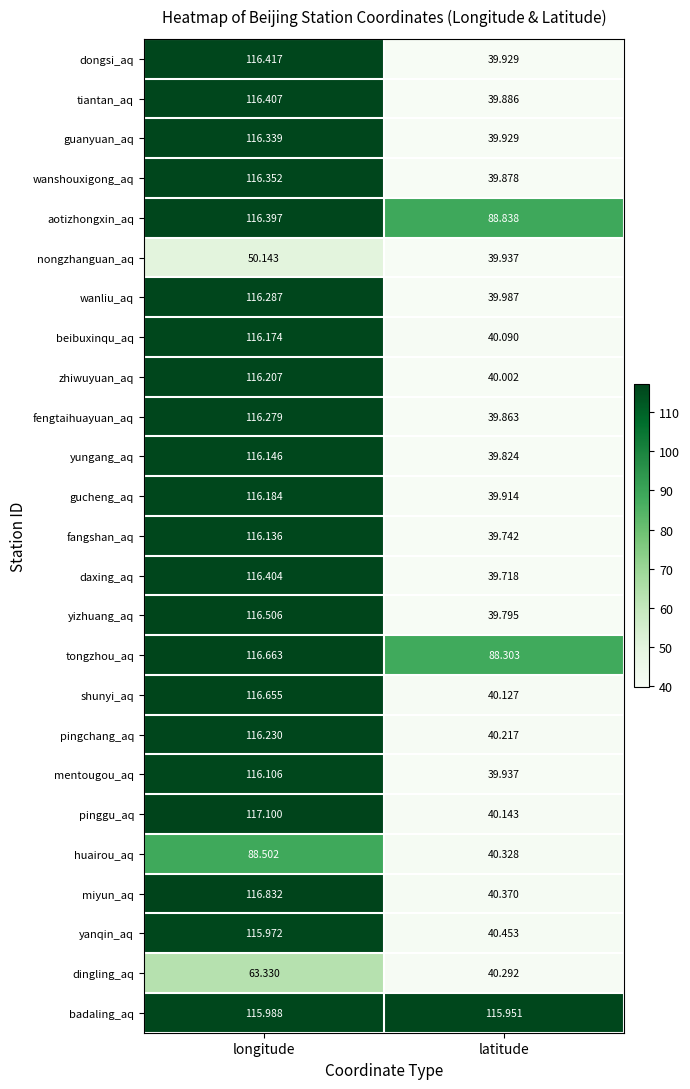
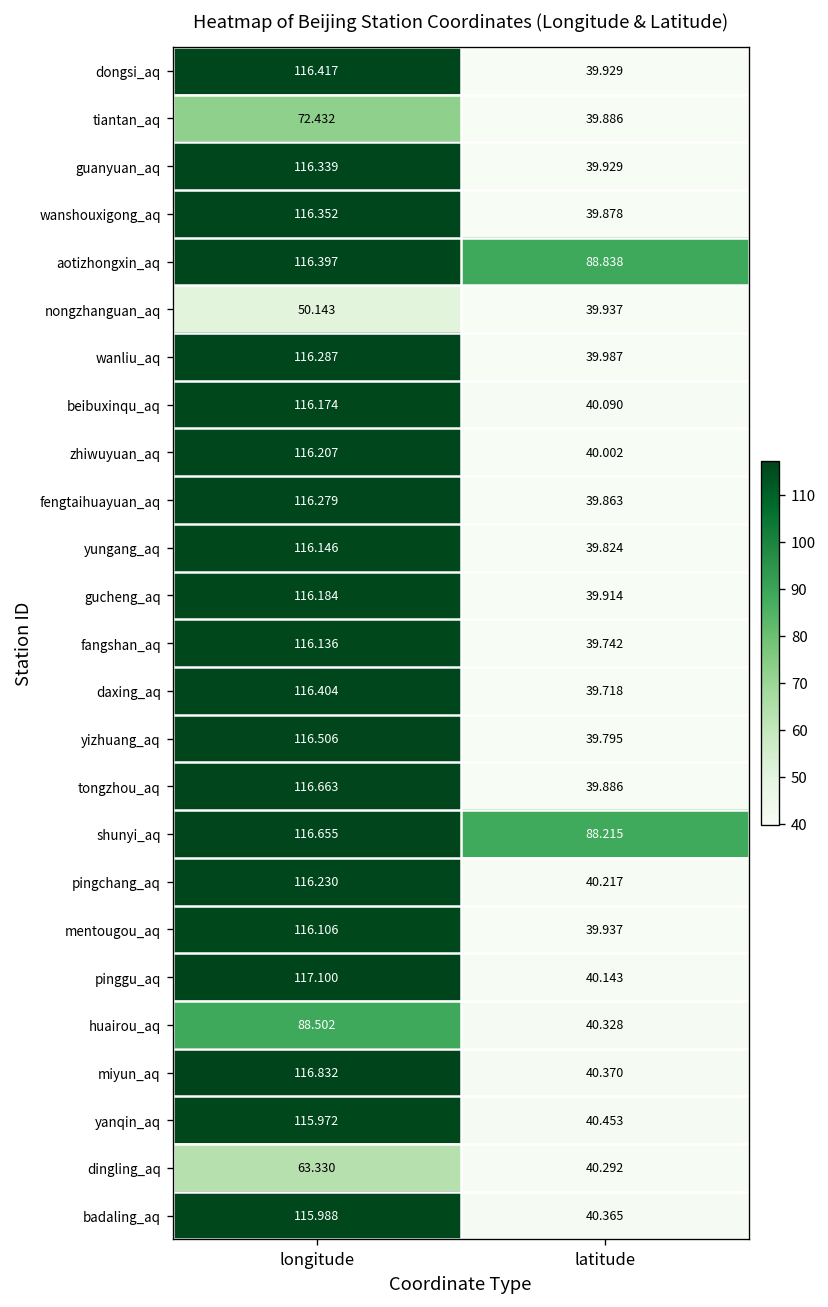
tiantan_aq, longitude: 116.407 -> 72.432
tongzhou_aq, latitude: 88.303 -> 39.886
shunyi_aq, latitude: 40.127 -> 88.215
badaling_aq, latitude: 115.951 -> 40.365
